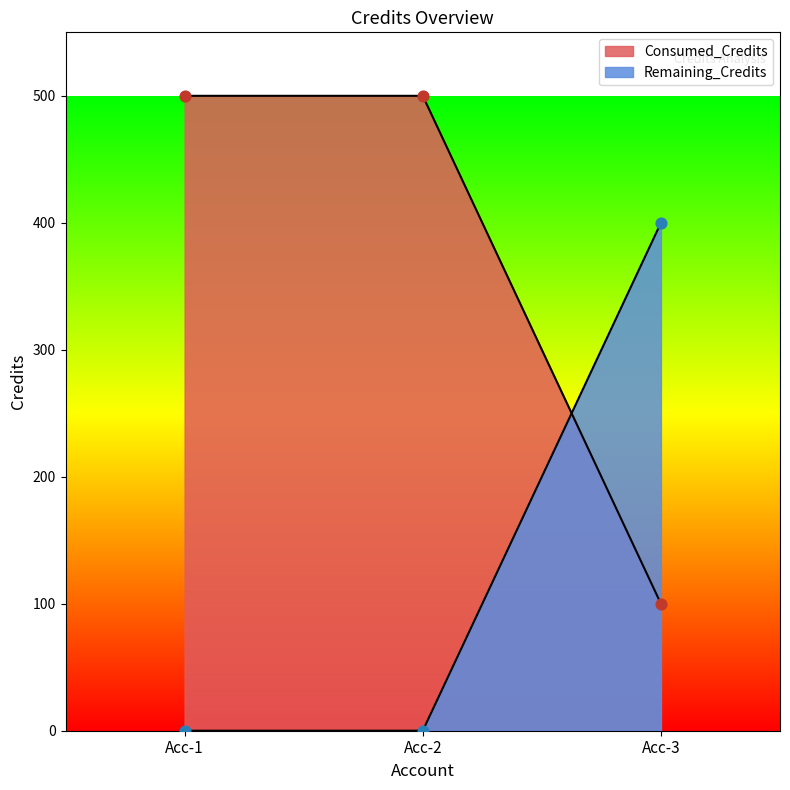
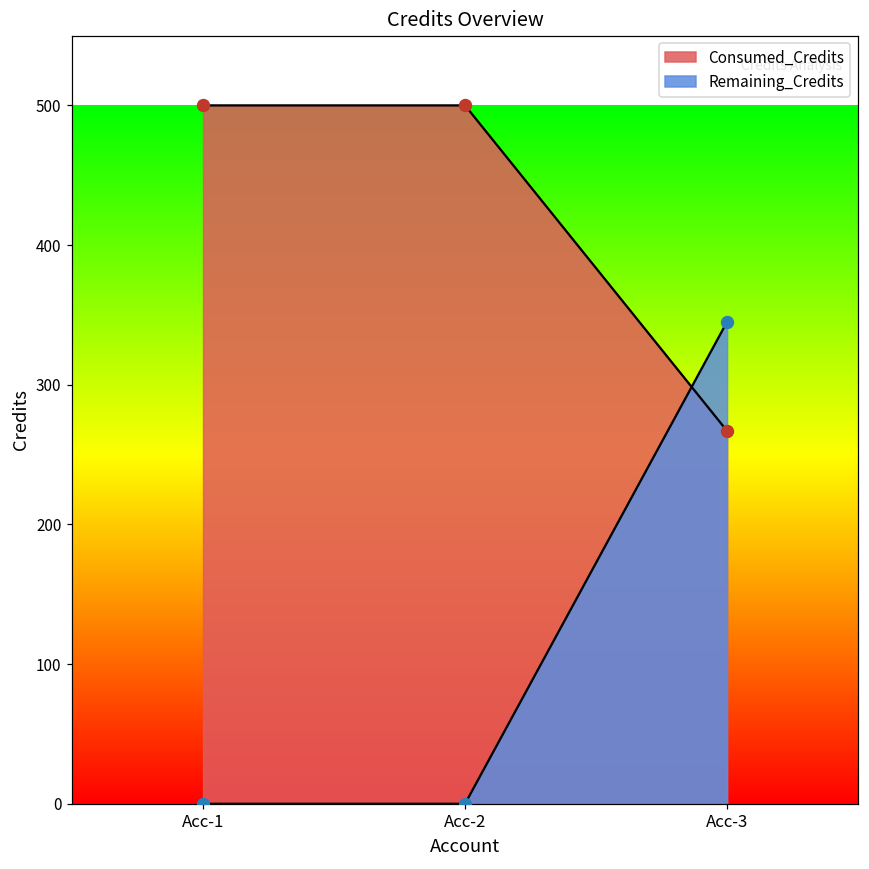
Consumed_Credits, Acc-3: 100 -> 267
Remaining_Credits, Acc-3: 400 -> 345
